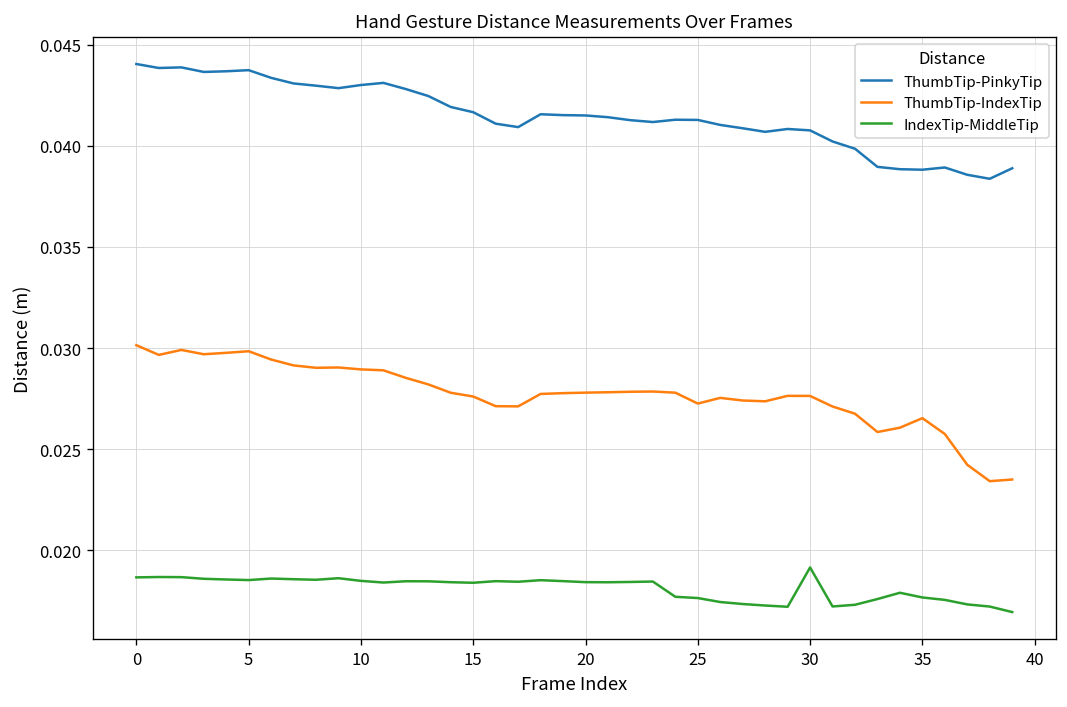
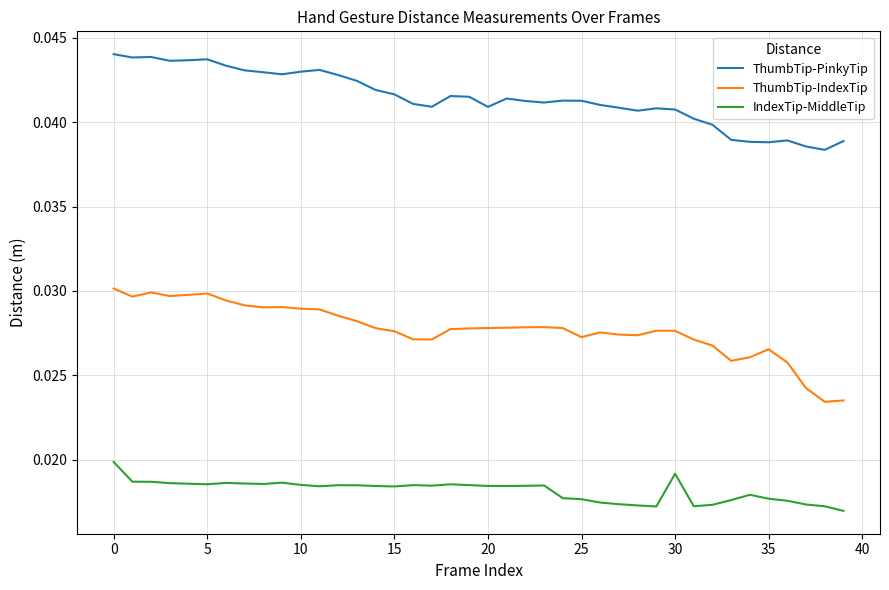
IndexTip-MiddleTip, 0: 0.0187 -> 0.0199
ThumbTip-PinkyTip, 20: 0.0415 -> 0.0409
